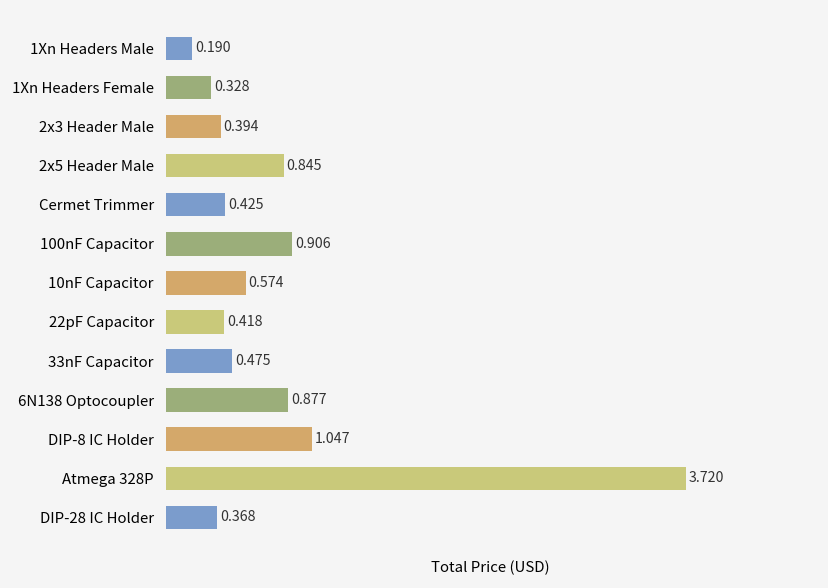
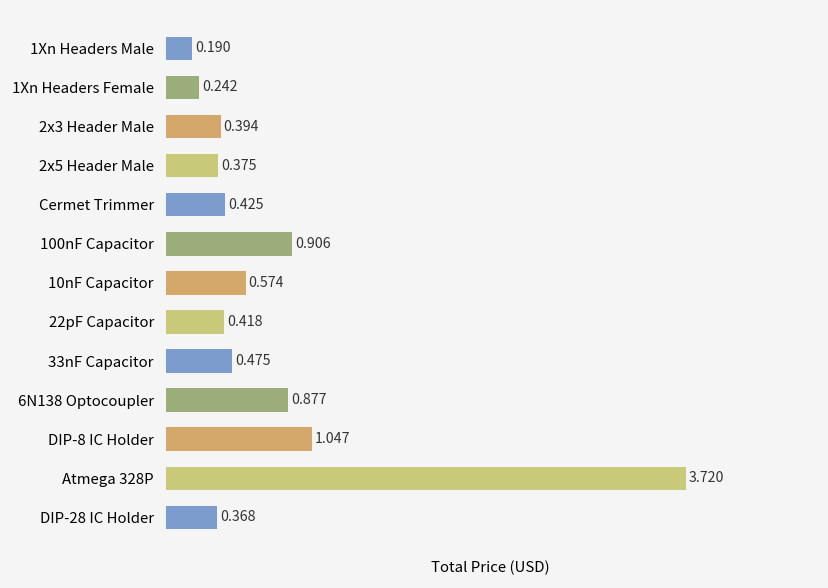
1Xn Headers Female: 0.328 -> 0.242
2x5 Header Male: 0.845 -> 0.375
